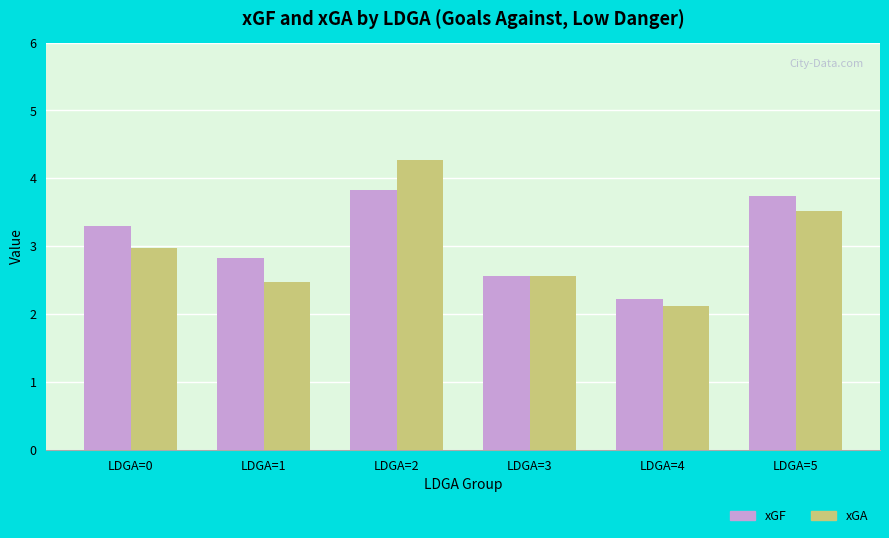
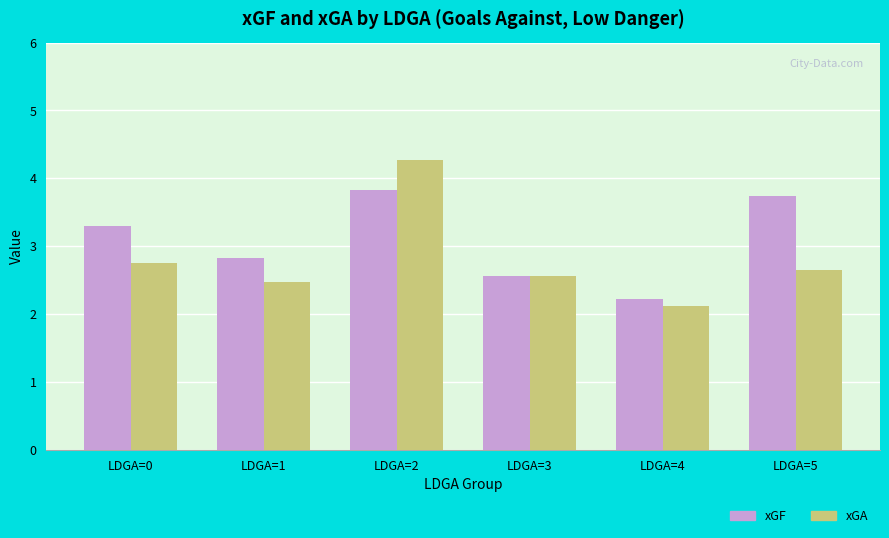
xGA, LDGA=0: 3.0 -> 2.8
xGA, LDGA=5: 3.5 -> 2.7
